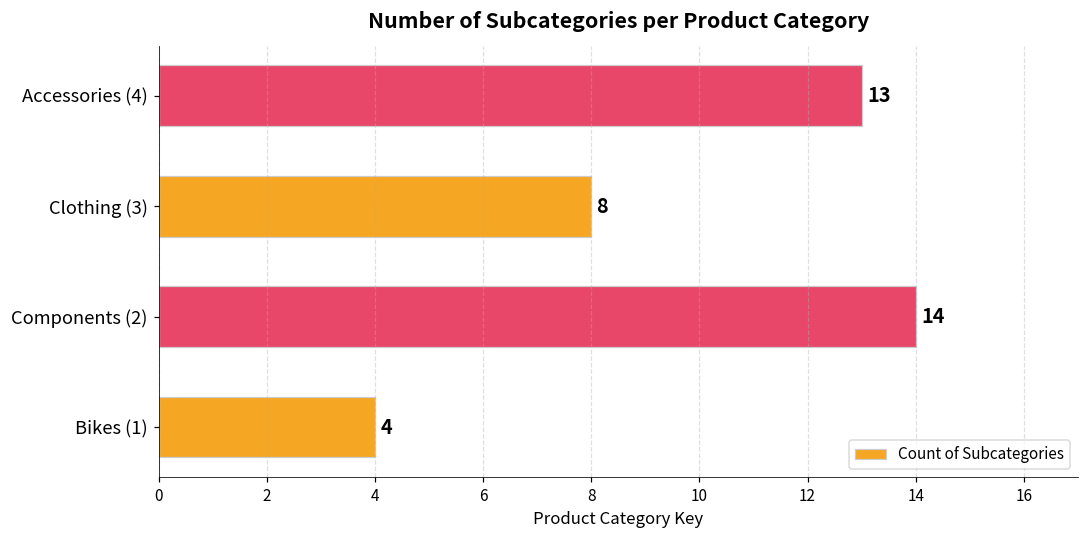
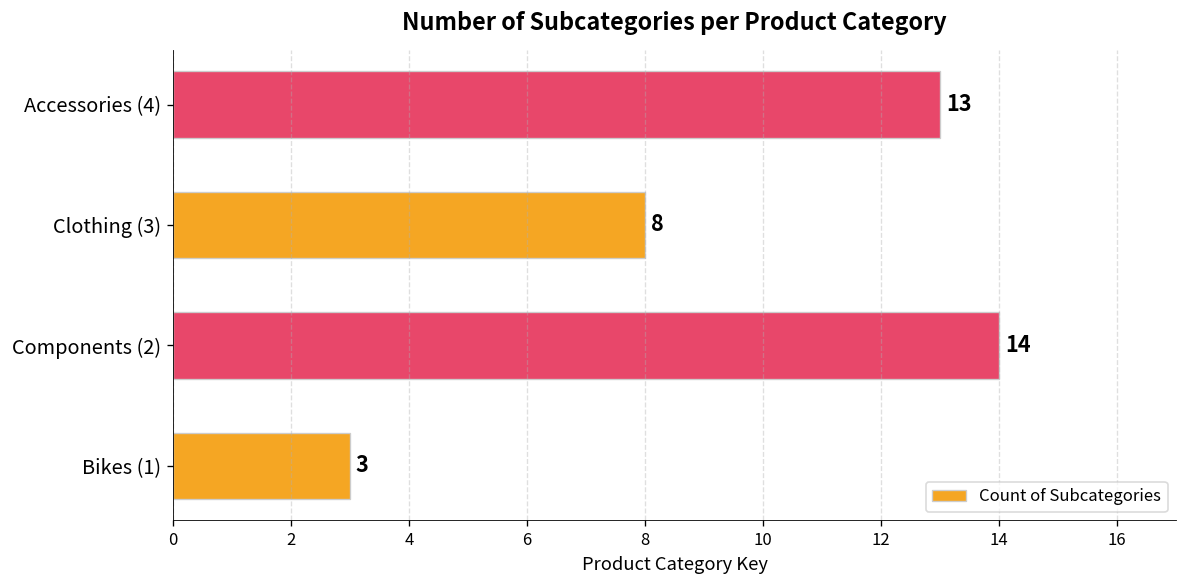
Bikes (1): 4 -> 3
